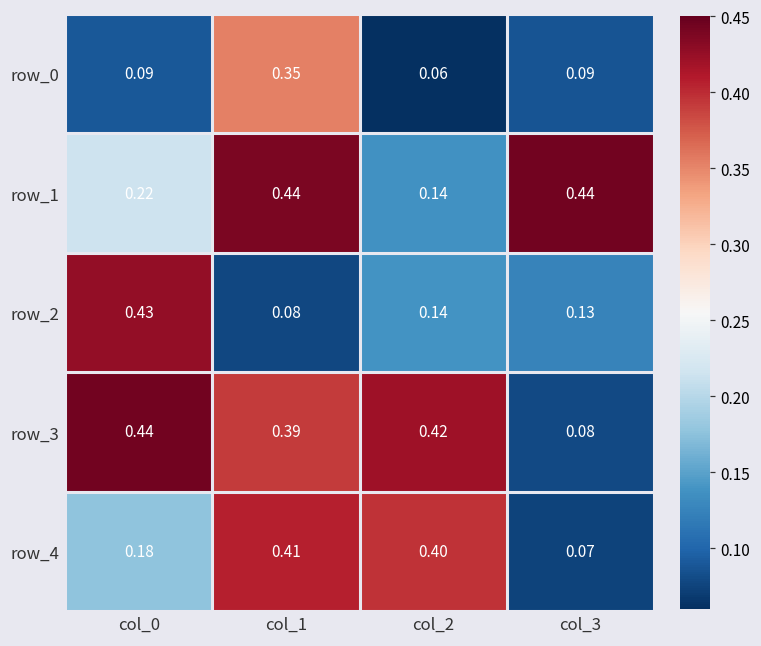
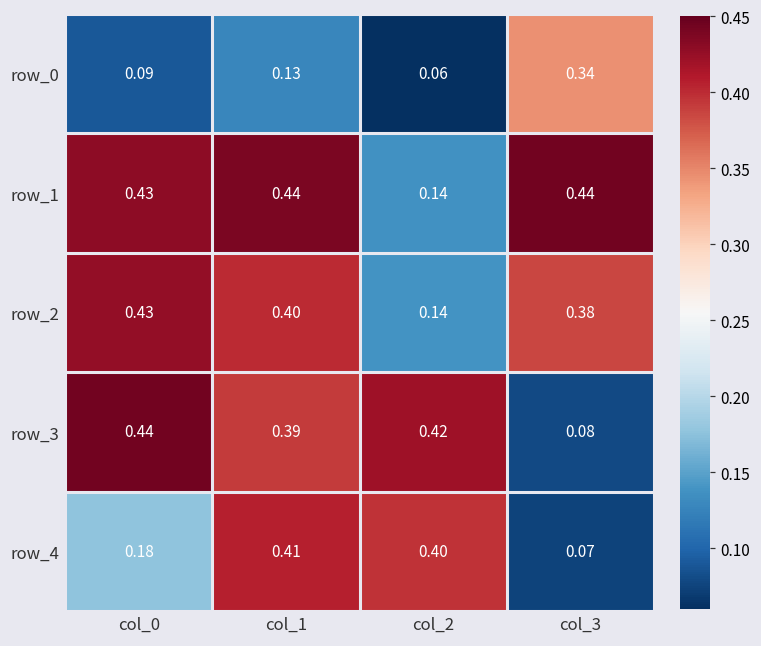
row_0, col_1: 0.35 -> 0.13
row_0, col_3: 0.09 -> 0.34
row_1, col_0: 0.22 -> 0.43
row_2, col_1: 0.08 -> 0.40
row_2, col_3: 0.13 -> 0.38
